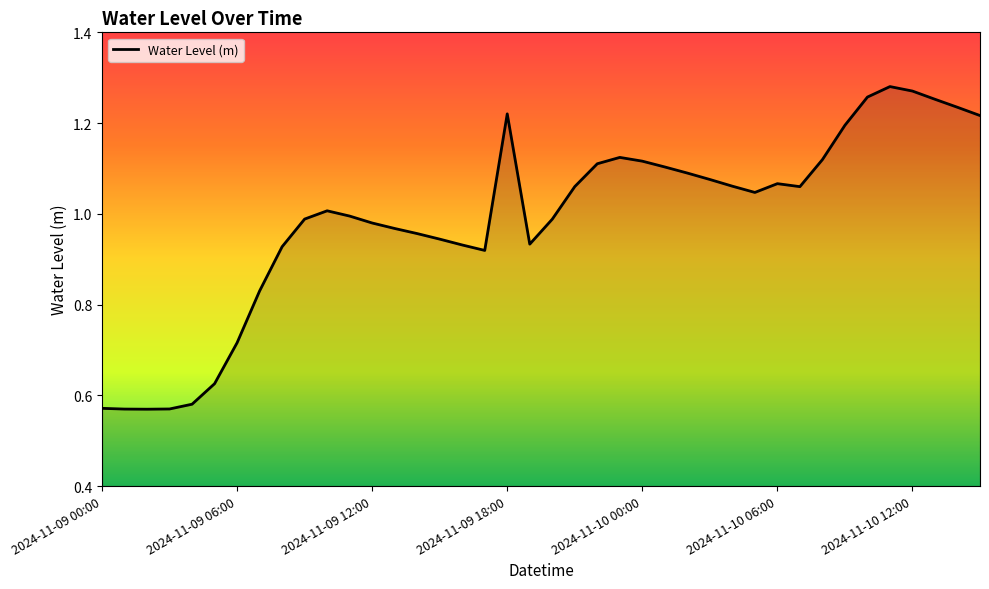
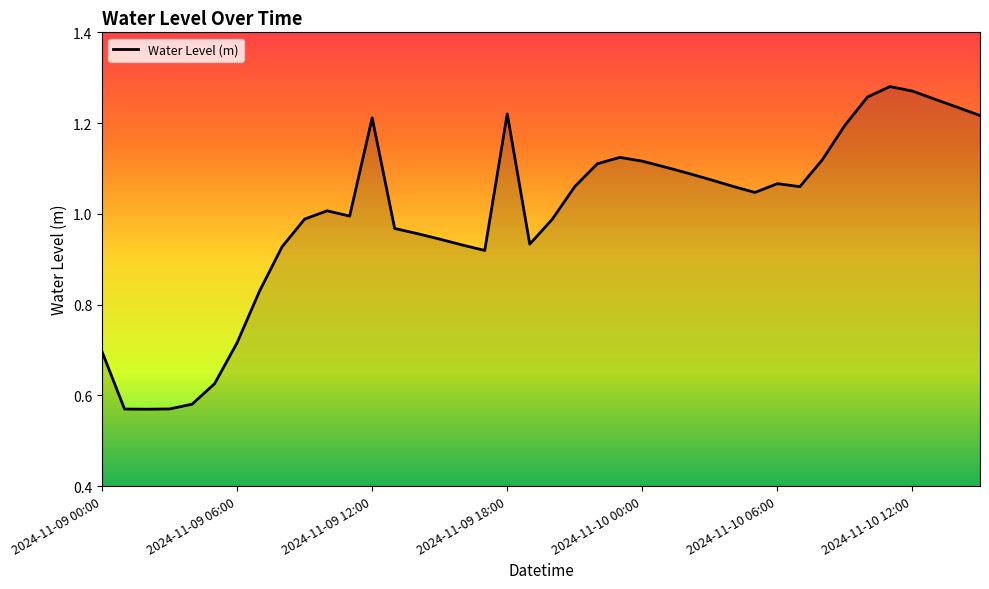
2024-11-09 00:00: 0.57 -> 0.70
2024-11-09 12:00: 0.98 -> 1.21
